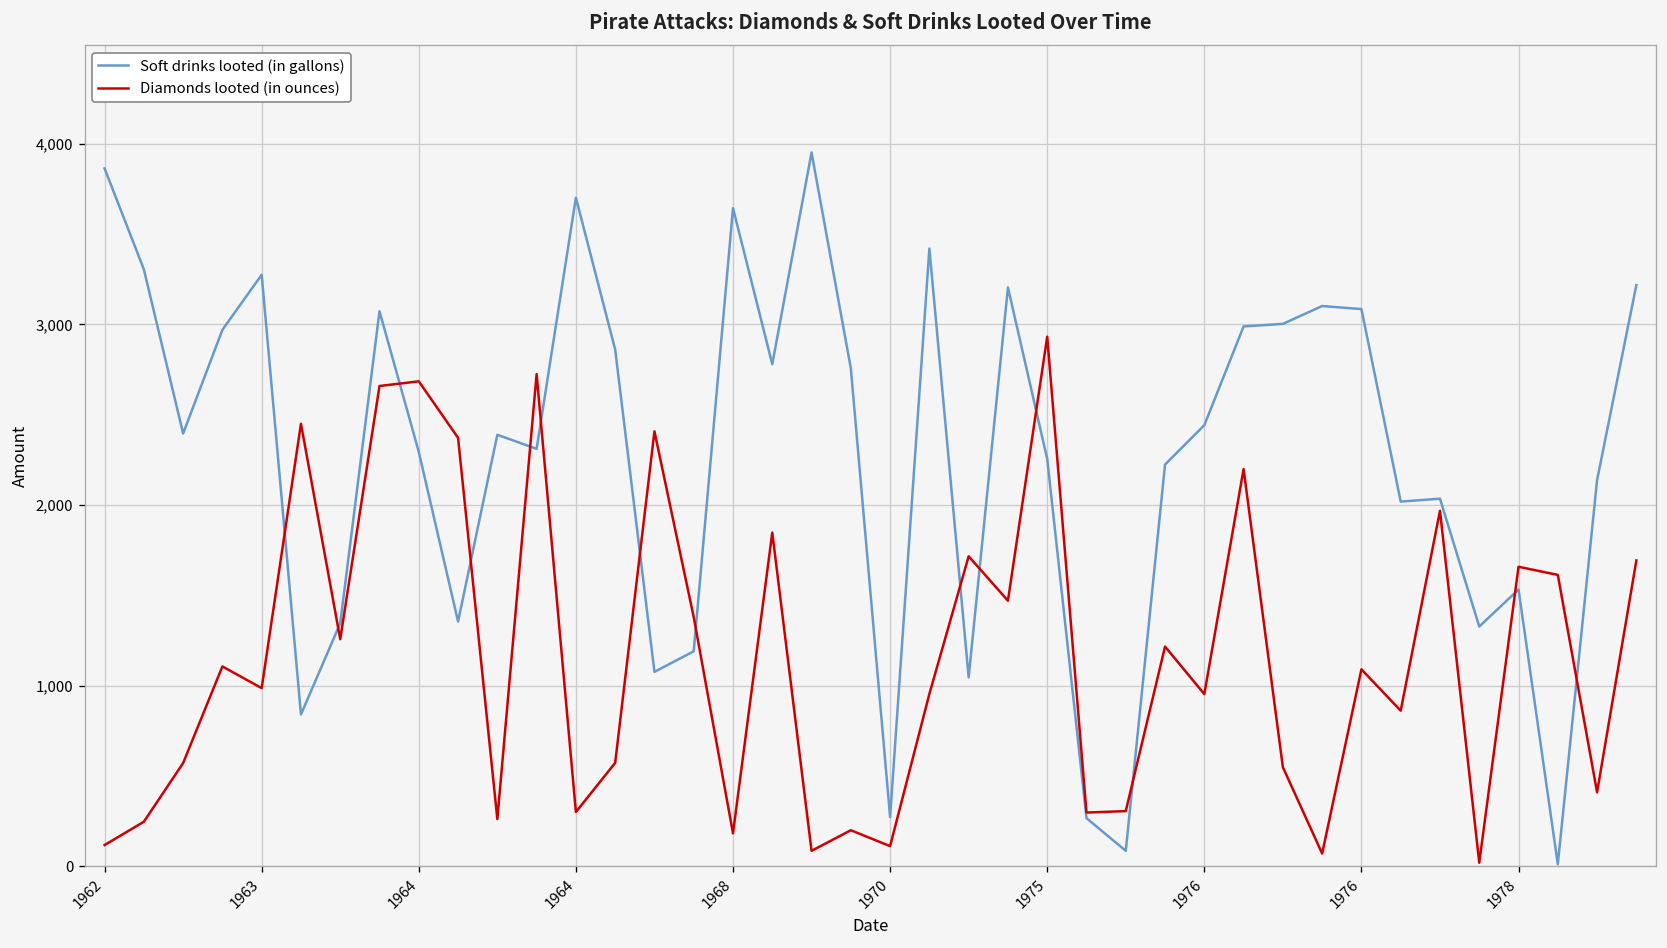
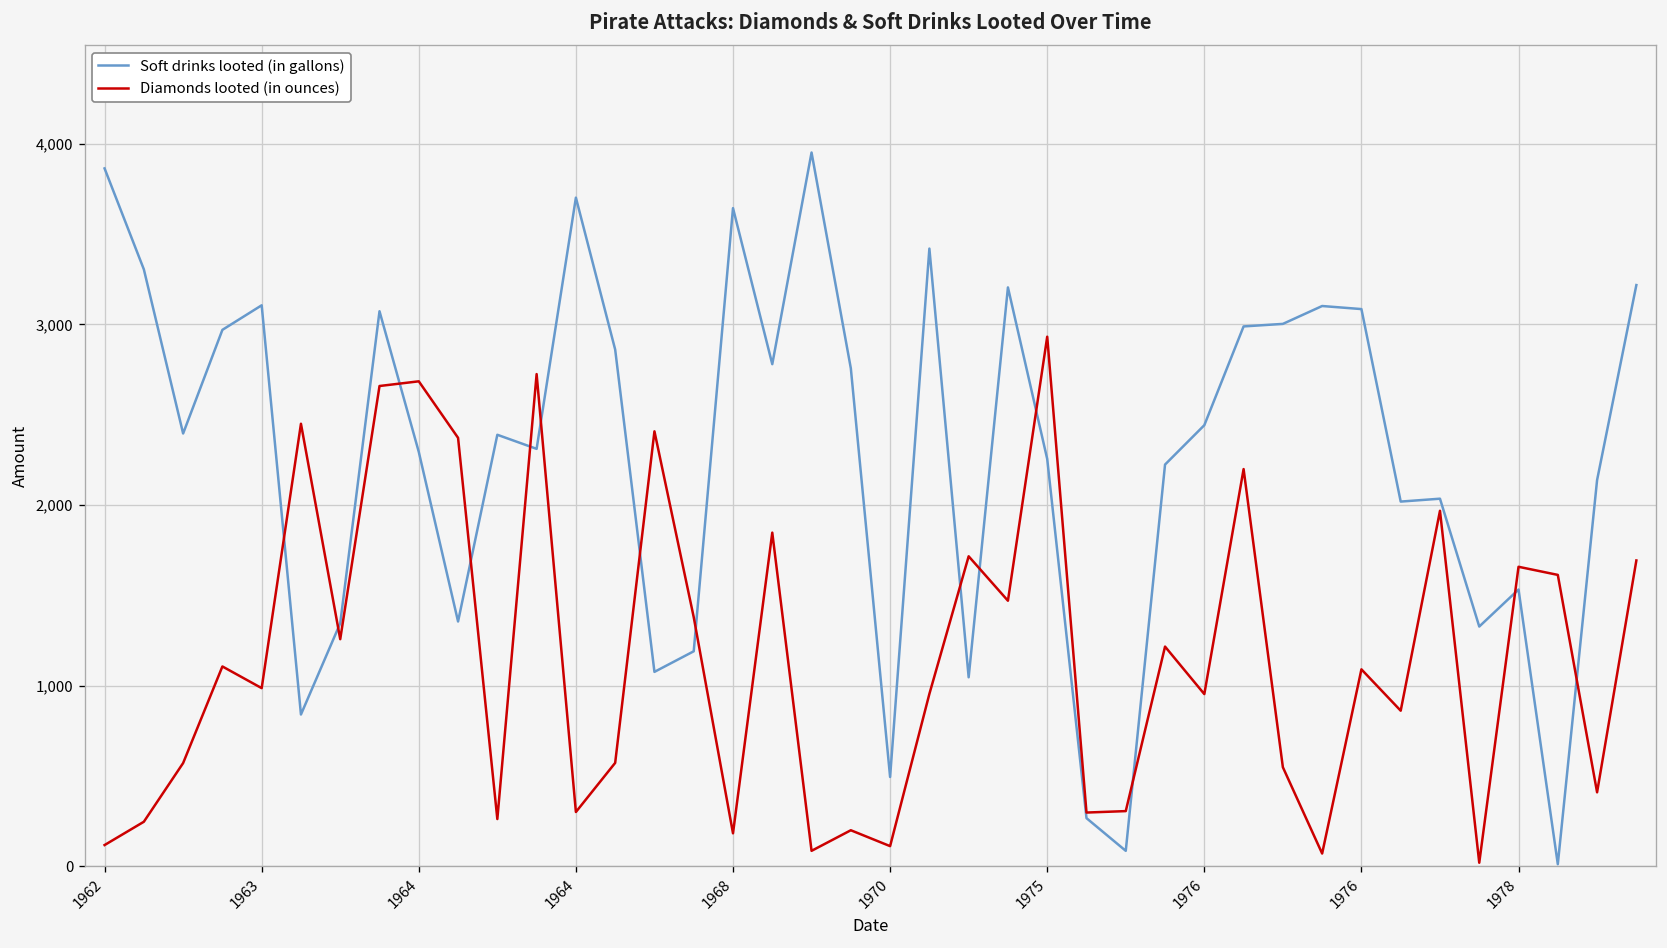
Soft drinks looted (in gallons), 1963: 3,280 -> 3,110
Soft drinks looted (in gallons), 1970: 270 -> 490
